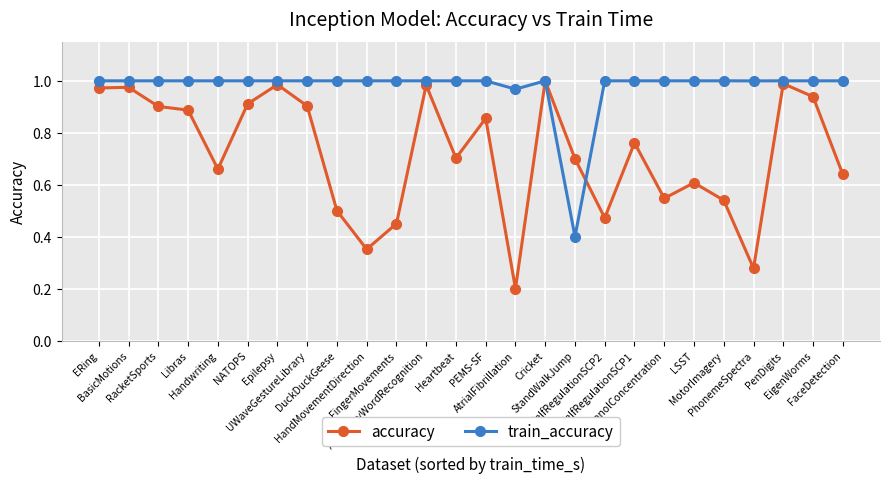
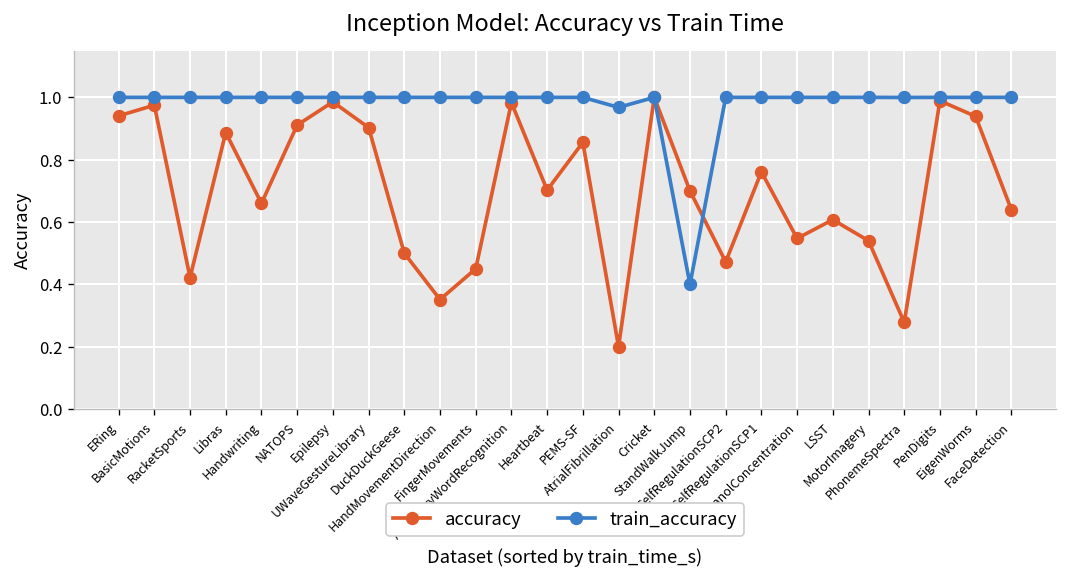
accuracy, ERing: 0.97 -> 0.94
accuracy, RacketSports: 0.90 -> 0.42
